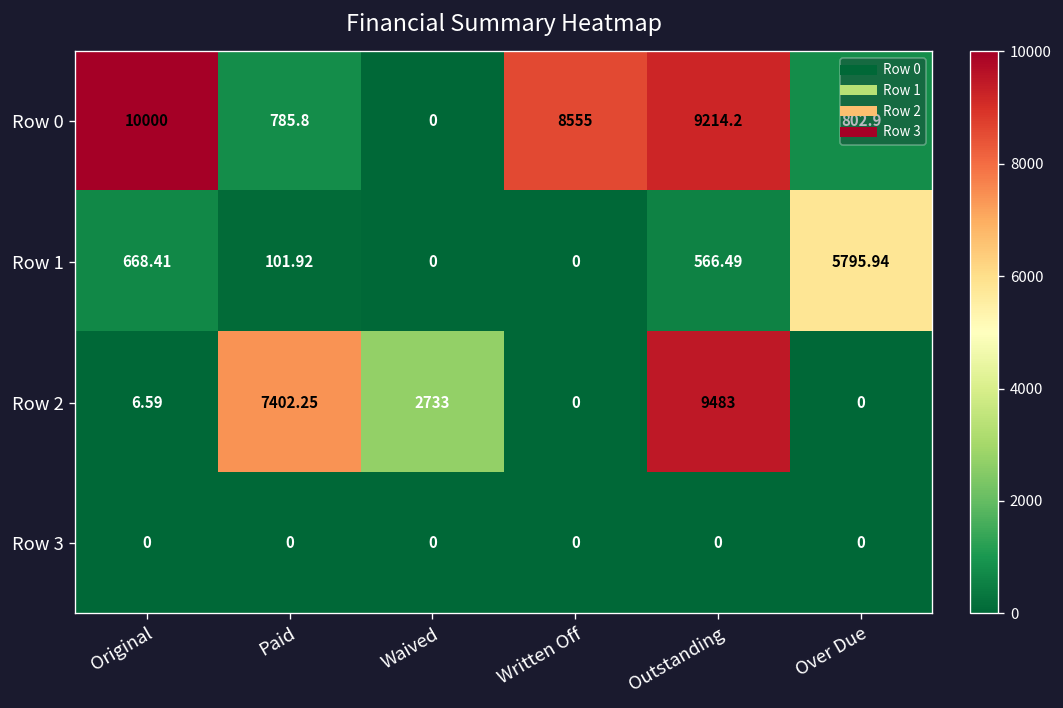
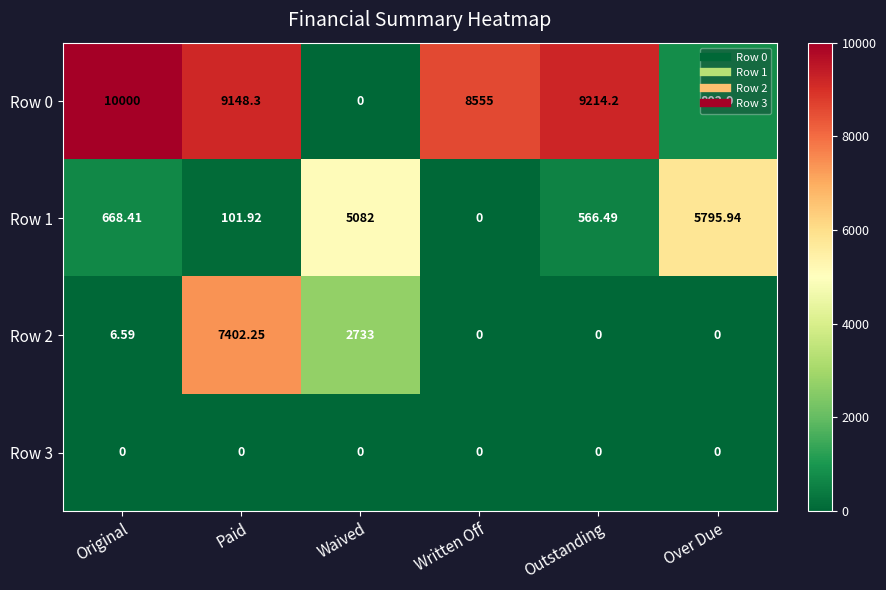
Row 0, Paid: 785.8 -> 9148.3
Row 1, Waived: 0 -> 5082
Row 2, Outstanding: 9483 -> 0
